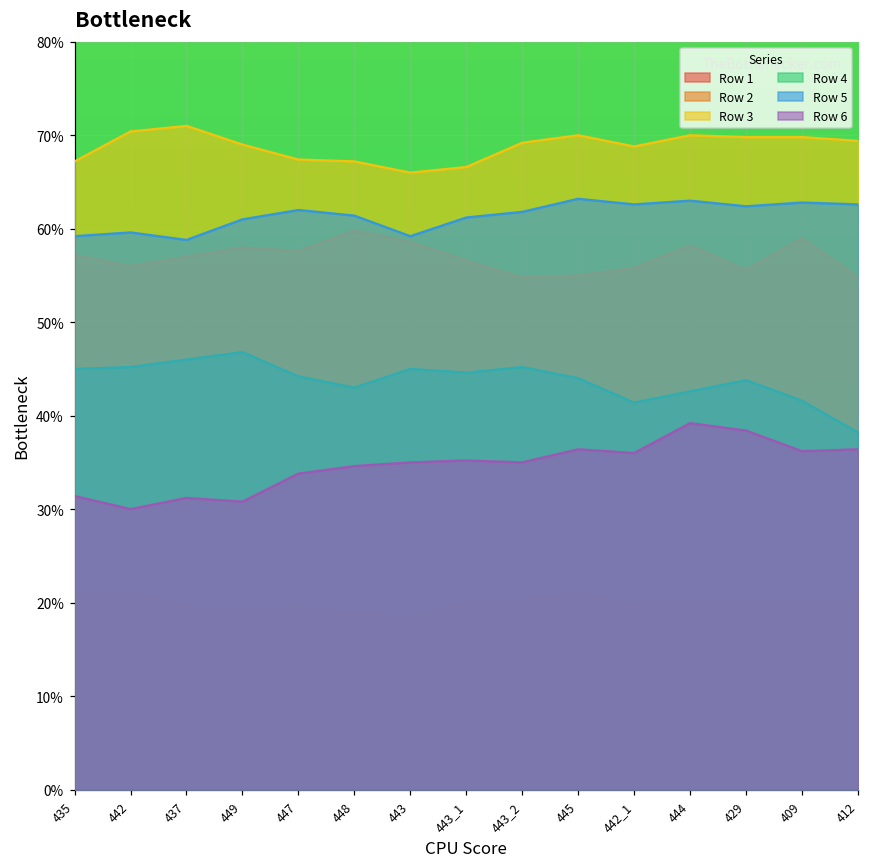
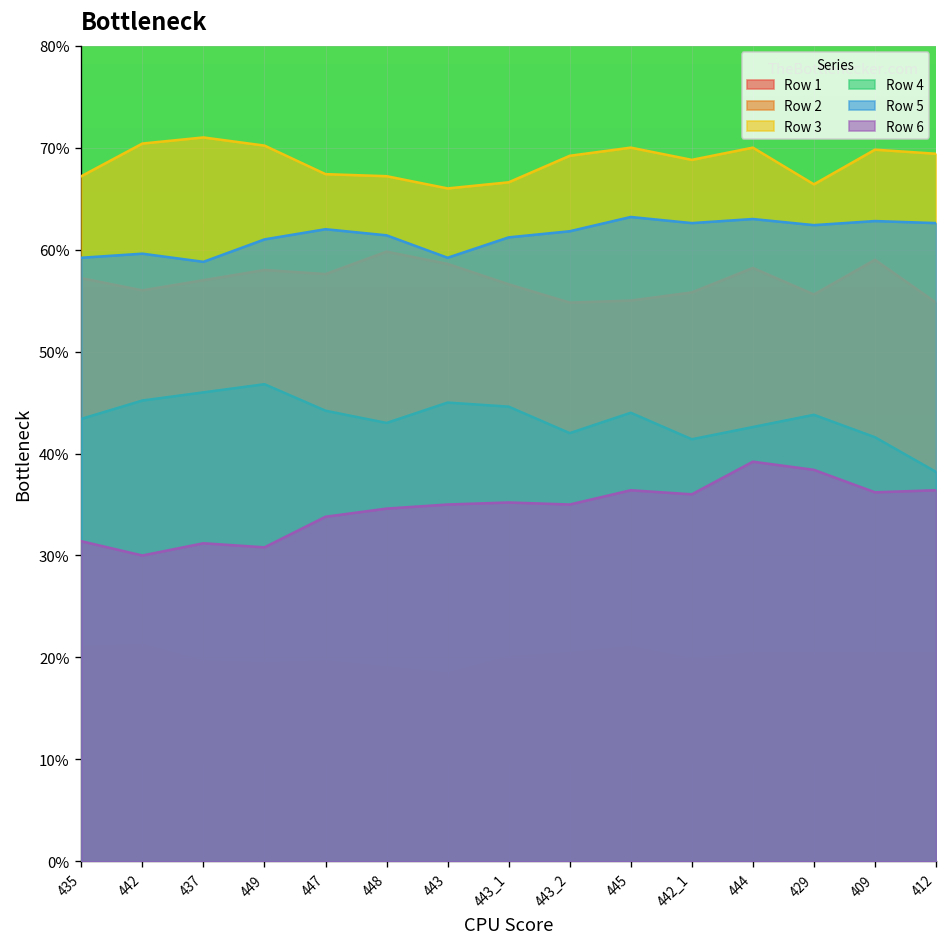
Row 4, 435: 45% -> 43%
Row 3, 449: 69% -> 70%
Row 4, 443_2: 45% -> 42%
Row 3, 429: 70% -> 66%
